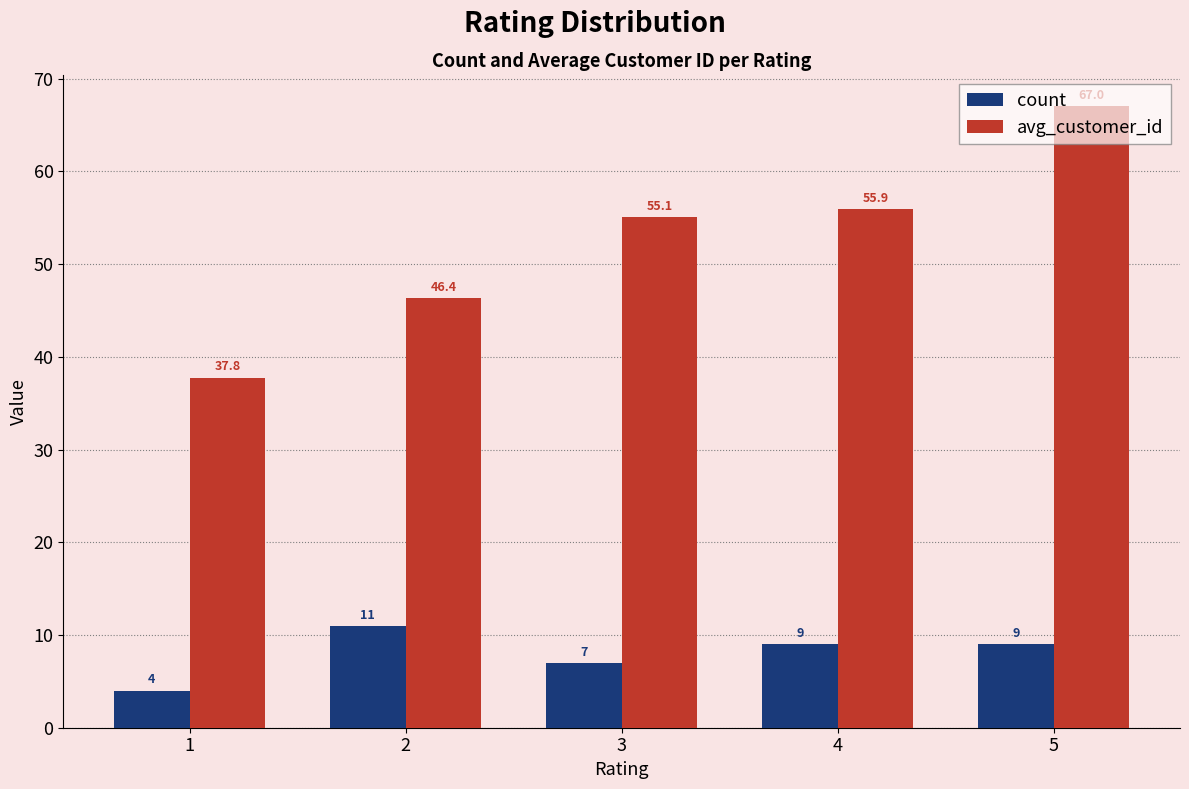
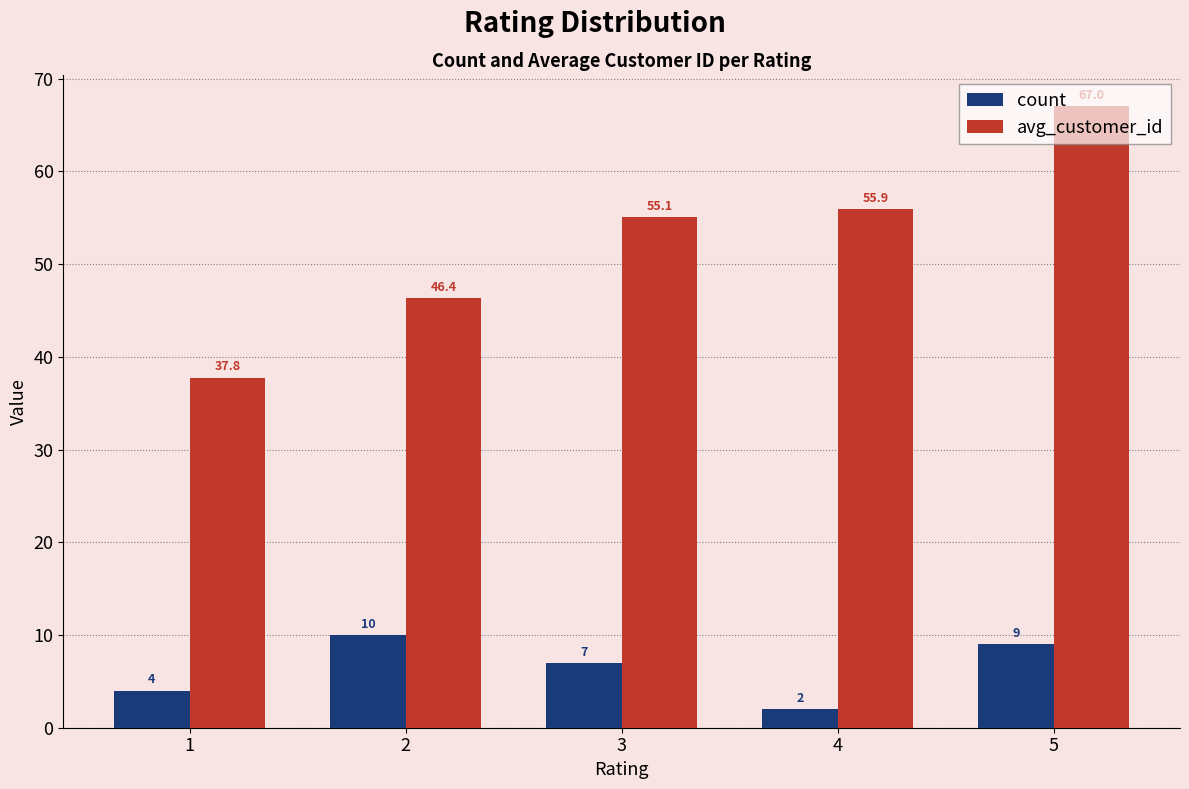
count, 2: 11 -> 10
count, 4: 9 -> 2
